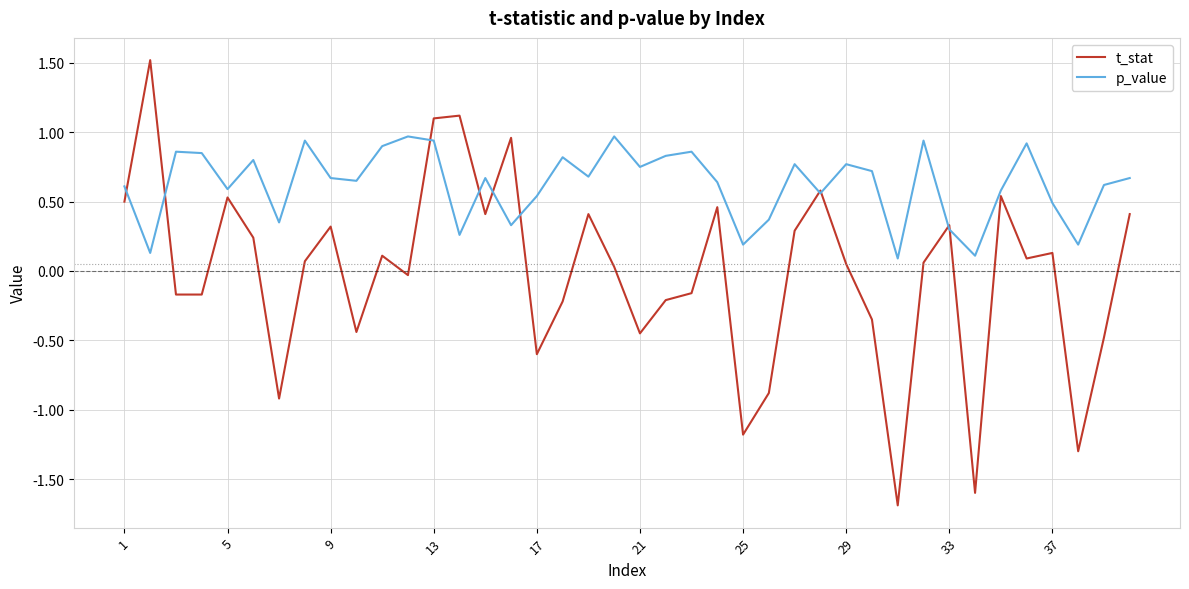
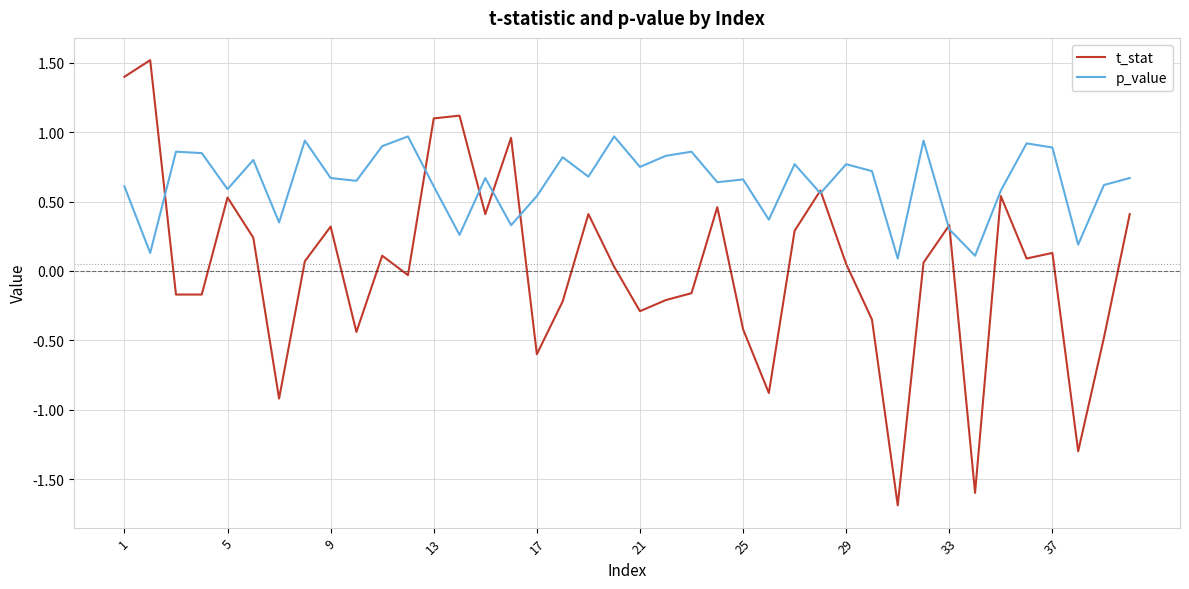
t_stat, 1: 0.5 -> 1.4
p_value, 13: 0.94 -> 0.61
t_stat, 21: -0.45 -> -0.29
t_stat, 25: -1.18 -> -0.42
p_value, 25: 0.19 -> 0.66
p_value, 37: 0.49 -> 0.89
